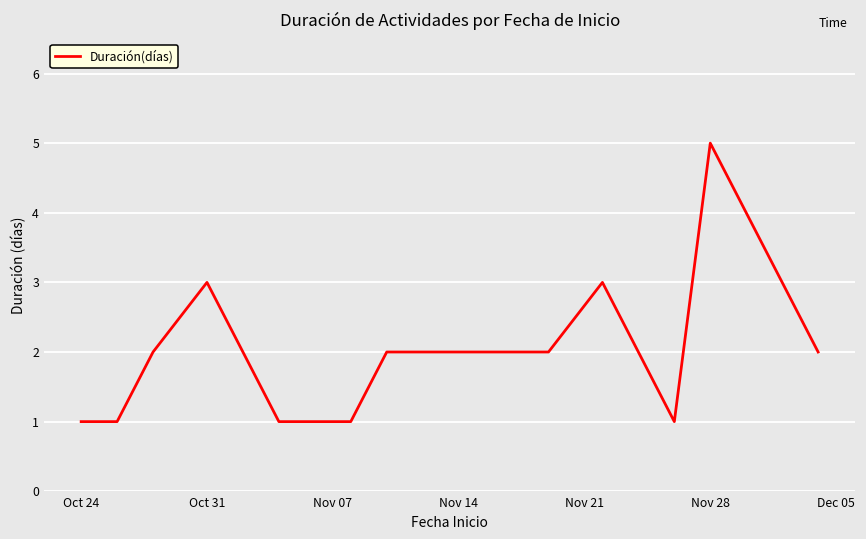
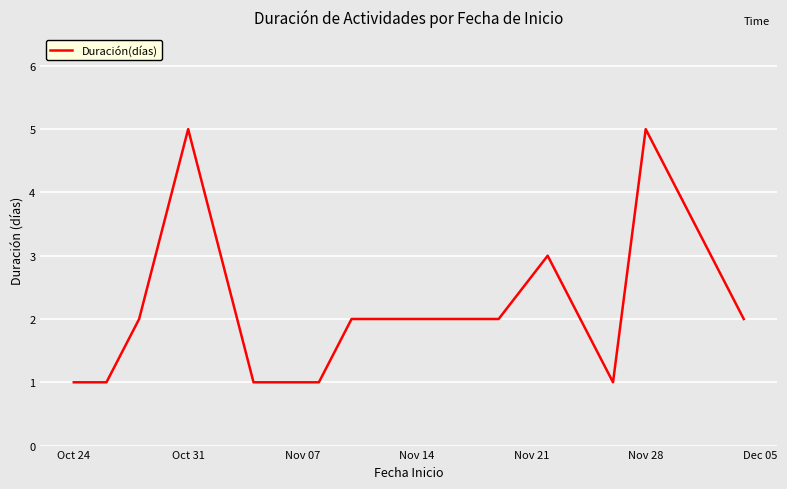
Oct 31: 3 -> 5
